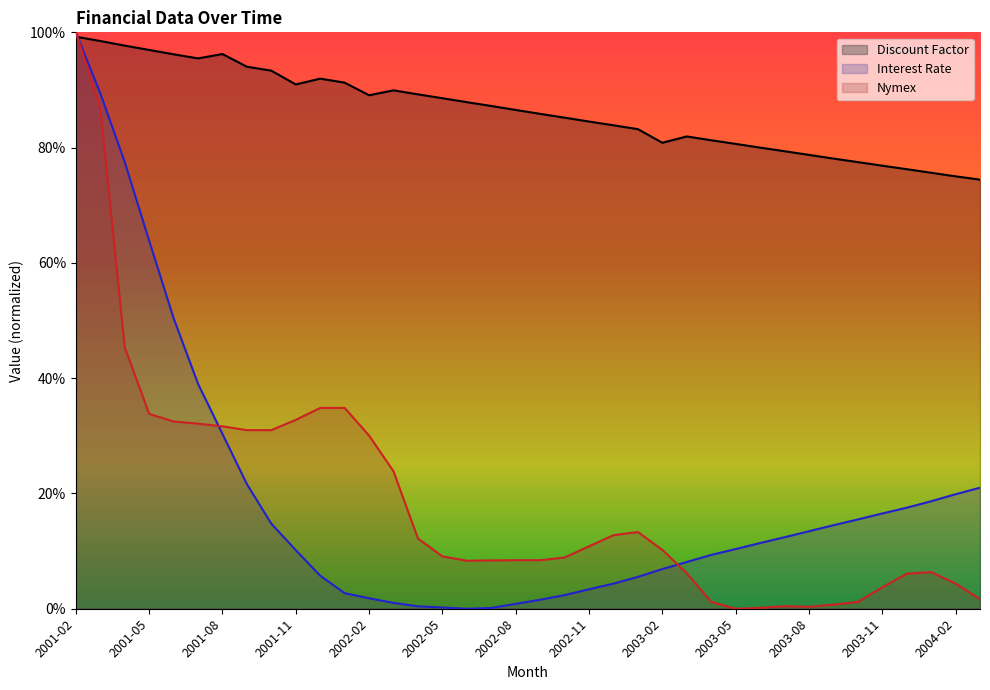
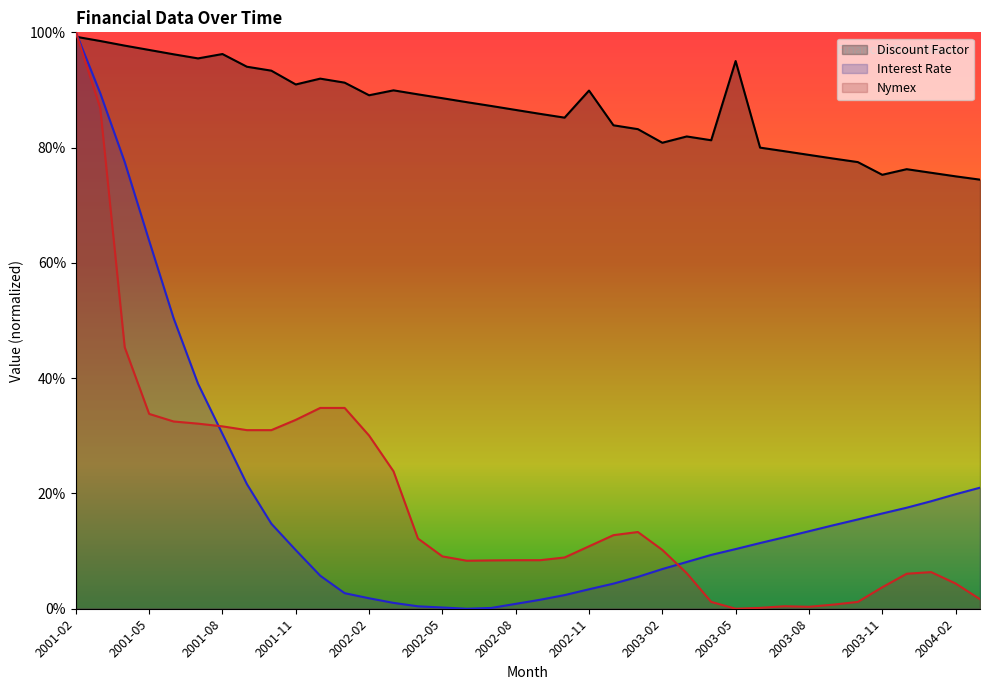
Discount Factor, 2002-11: 85% -> 90%
Discount Factor, 2003-05: 81% -> 95%
Discount Factor, 2003-11: 77% -> 75%
